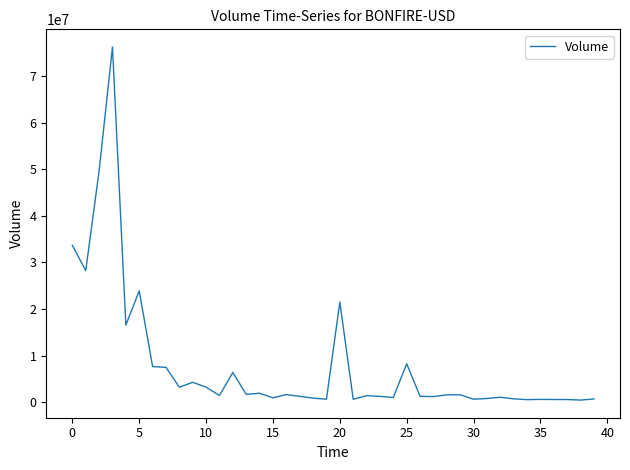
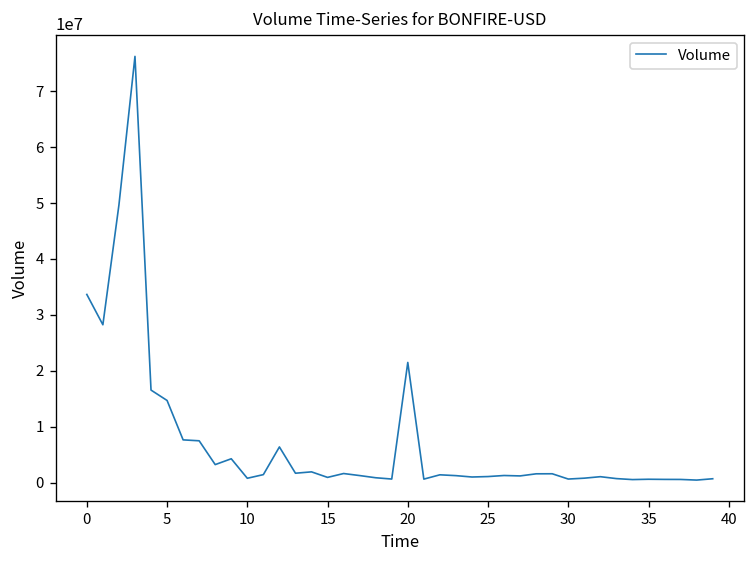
5: 24000000 -> 15000000
10: 3000000 -> 1000000
25: 8000000 -> 1000000
